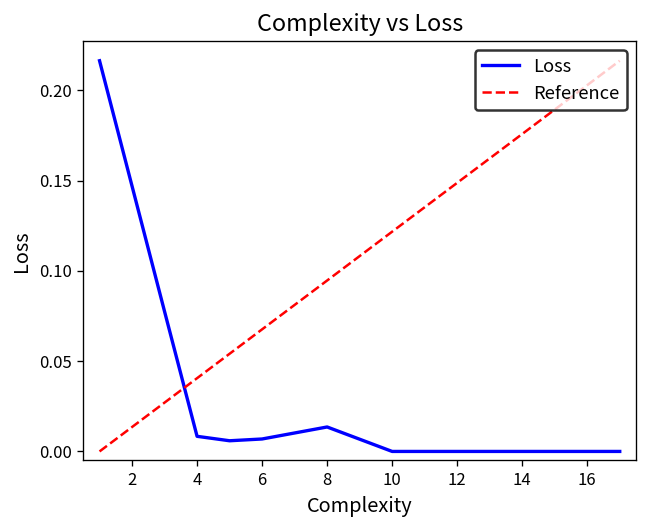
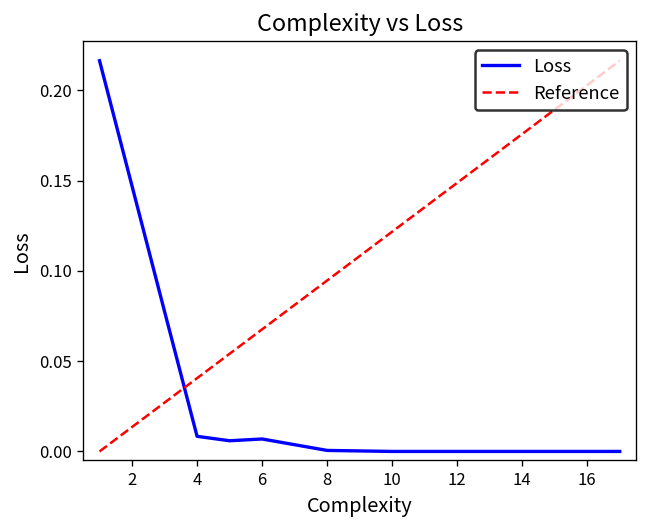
Loss, 8: 0.014 -> 0.001
